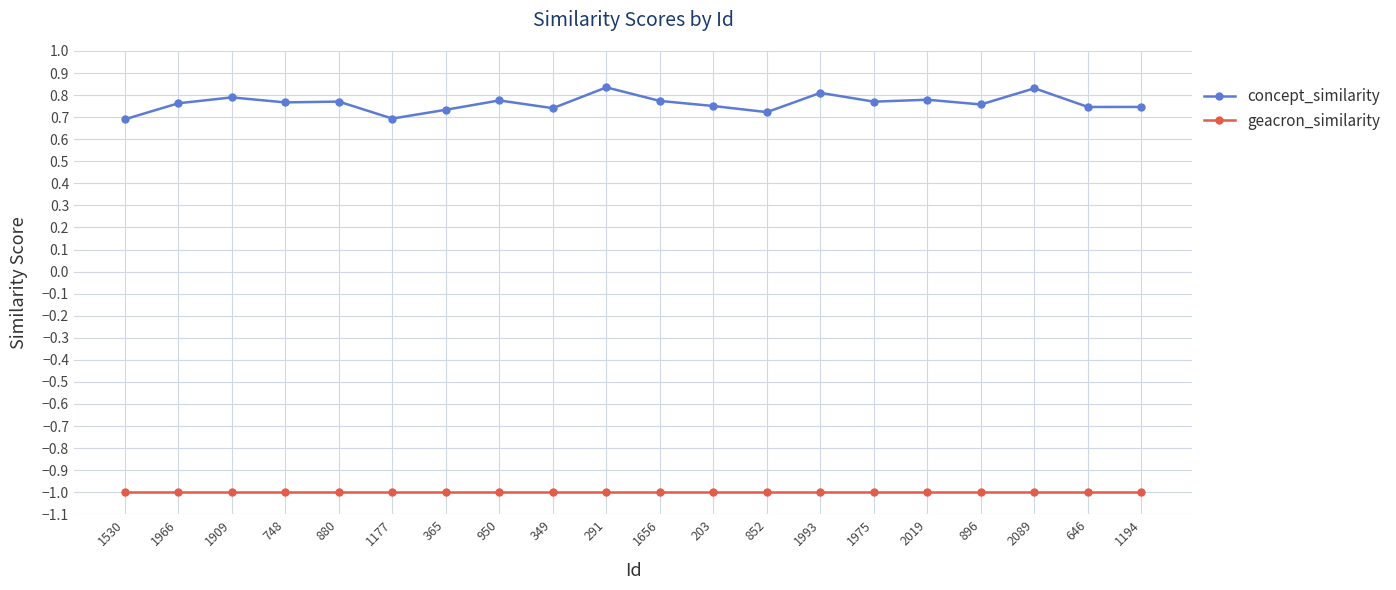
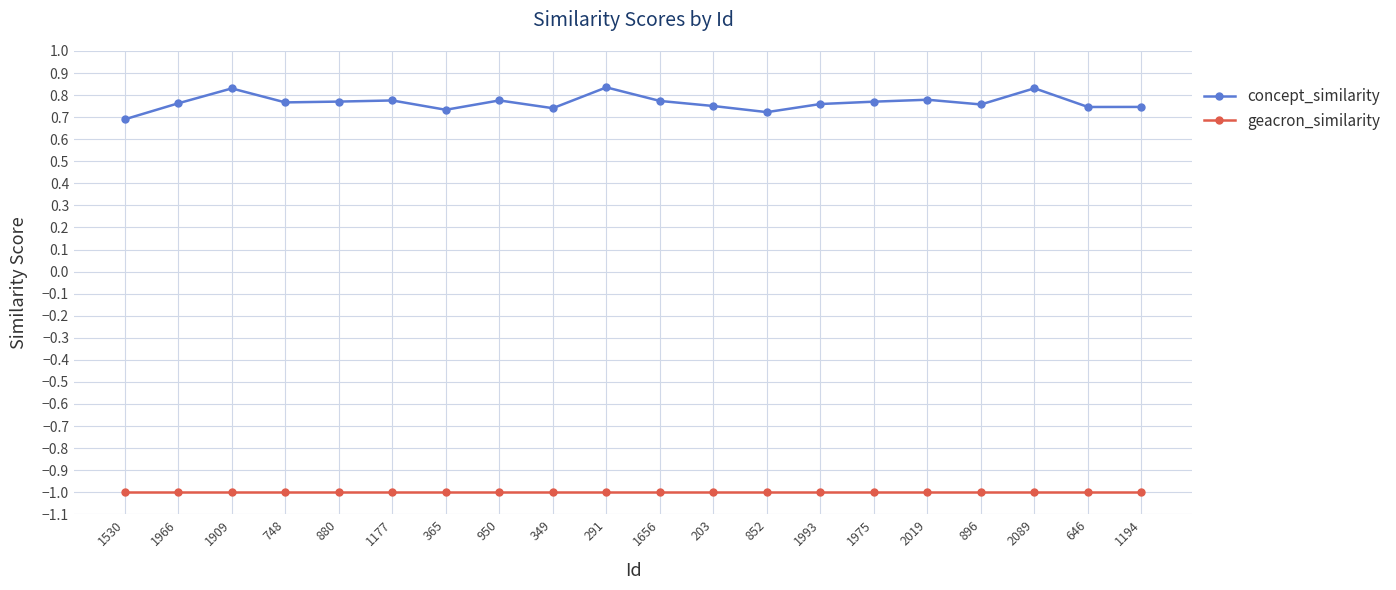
concept_similarity, 1909: 0.79 -> 0.83
concept_similarity, 1177: 0.69 -> 0.78
concept_similarity, 1993: 0.81 -> 0.76
